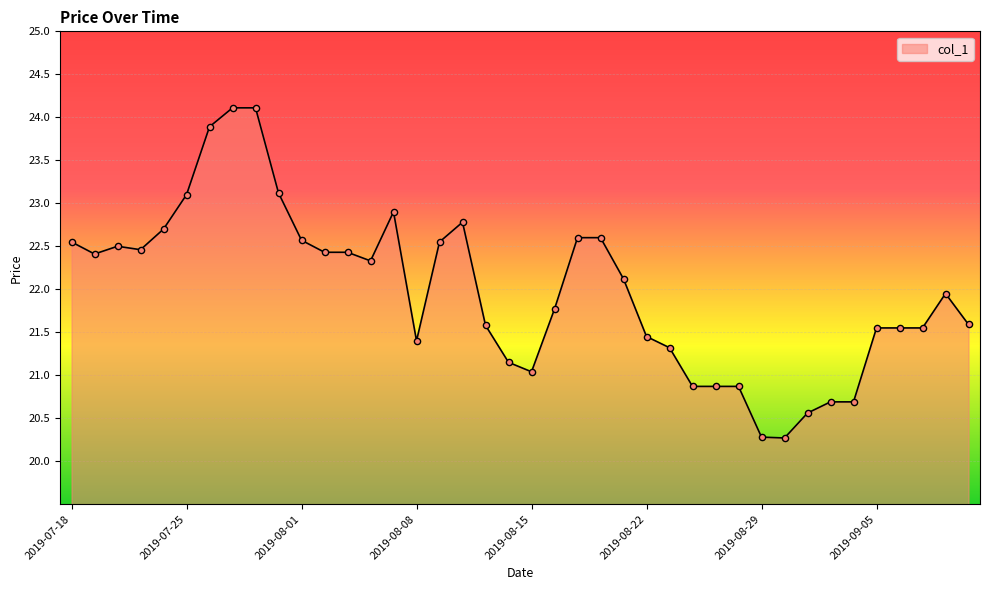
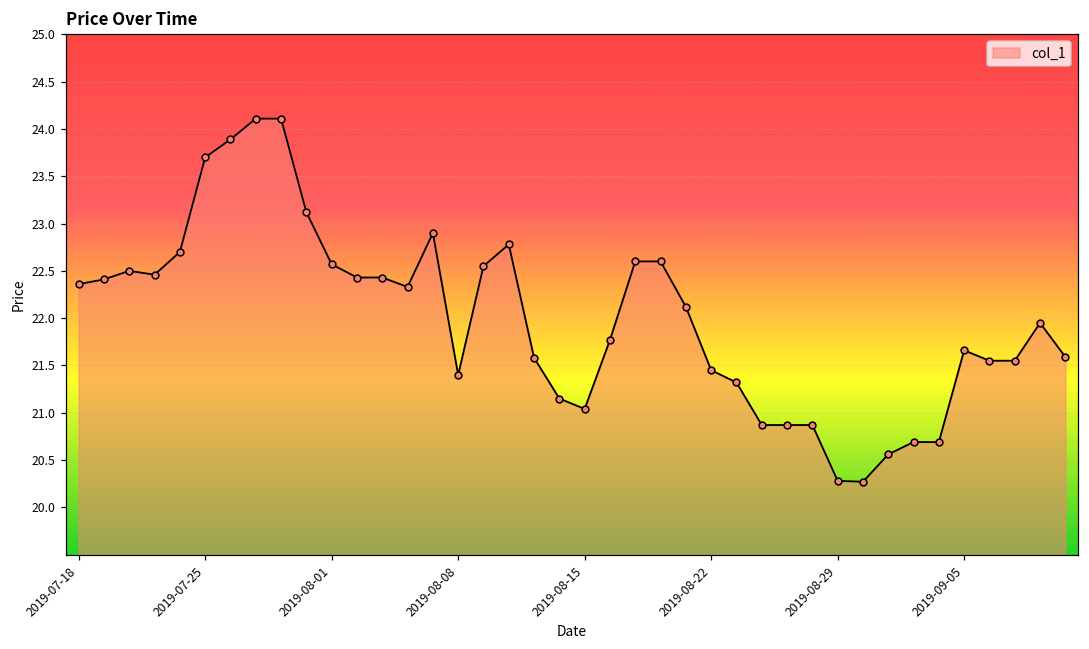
2019-07-18: 22.6 -> 22.4
2019-07-25: 23.1 -> 23.7
2019-09-05: 21.6 -> 21.7
